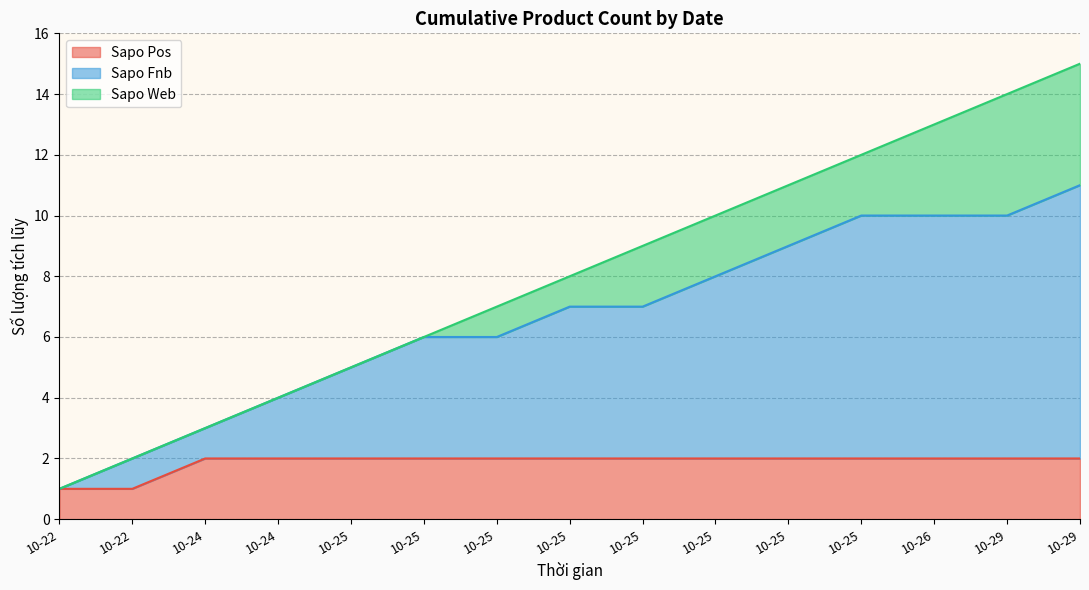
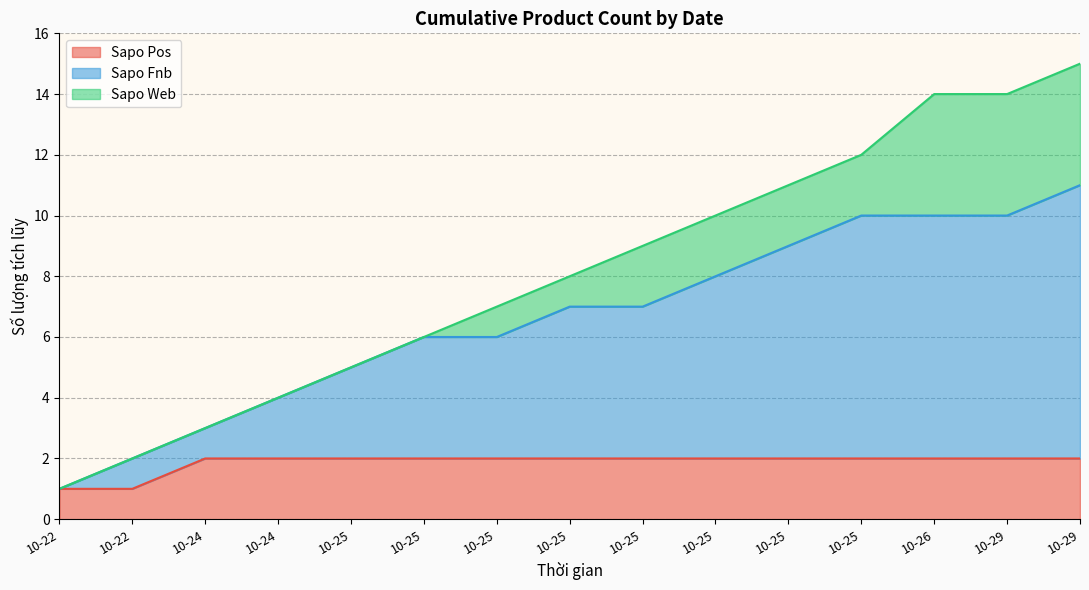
Sapo Web, 10-26: 3 -> 4
